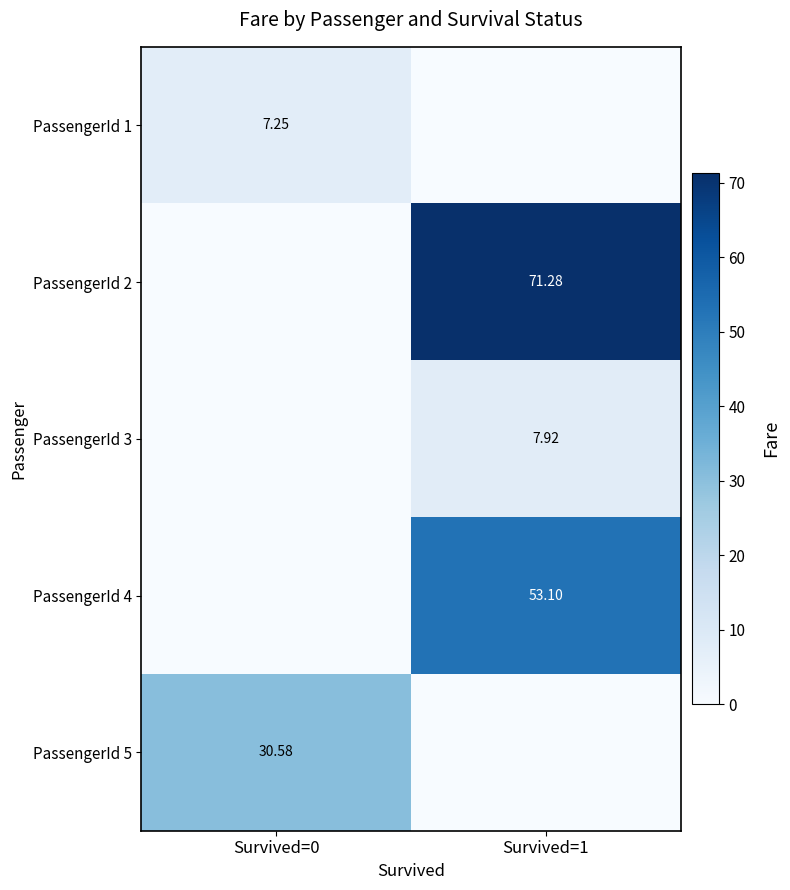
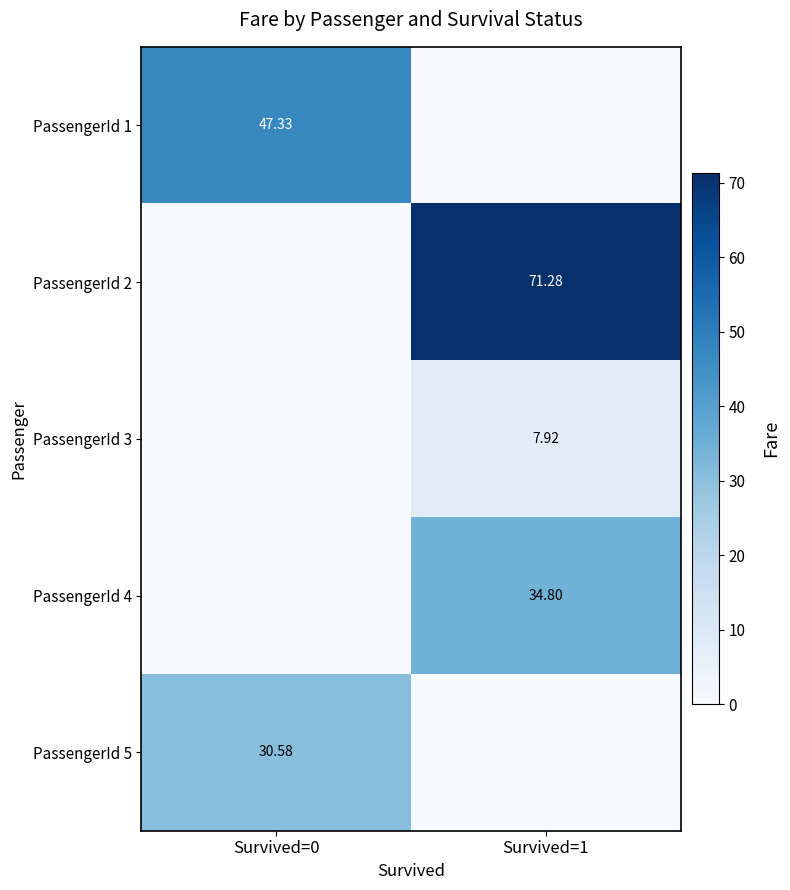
PassengerId 1, Survived=0: 7.25 -> 47.33
PassengerId 4, Survived=1: 53.10 -> 34.80
